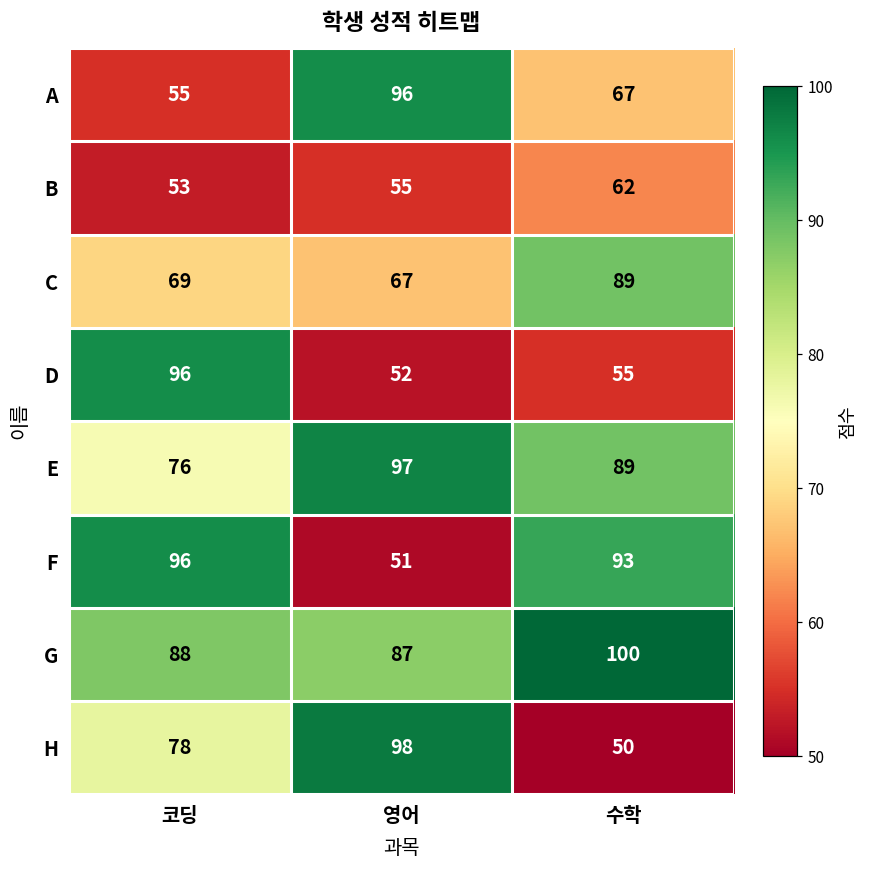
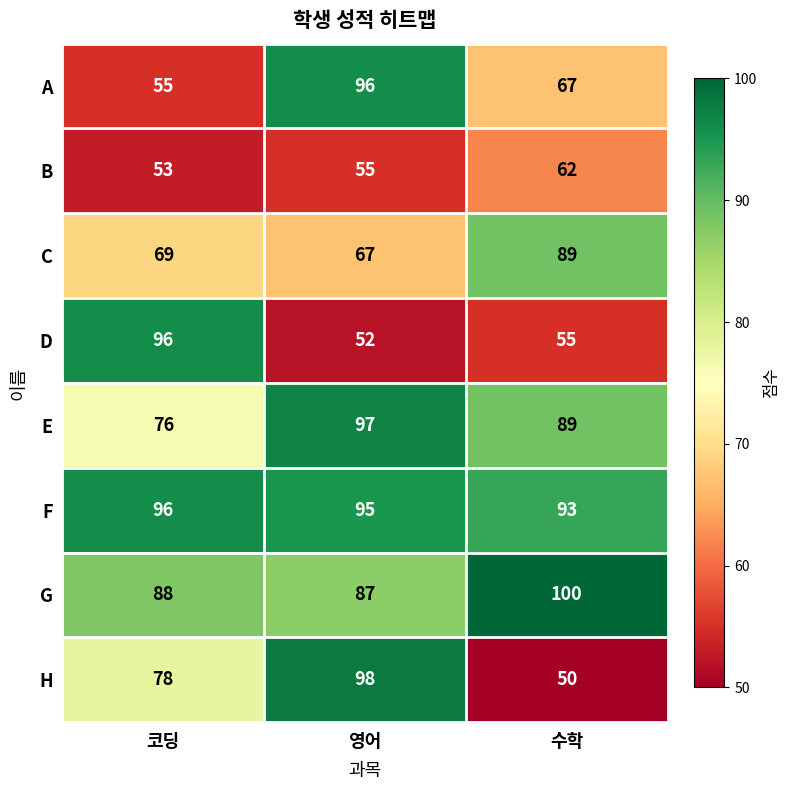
F, 영어: 51 -> 95
